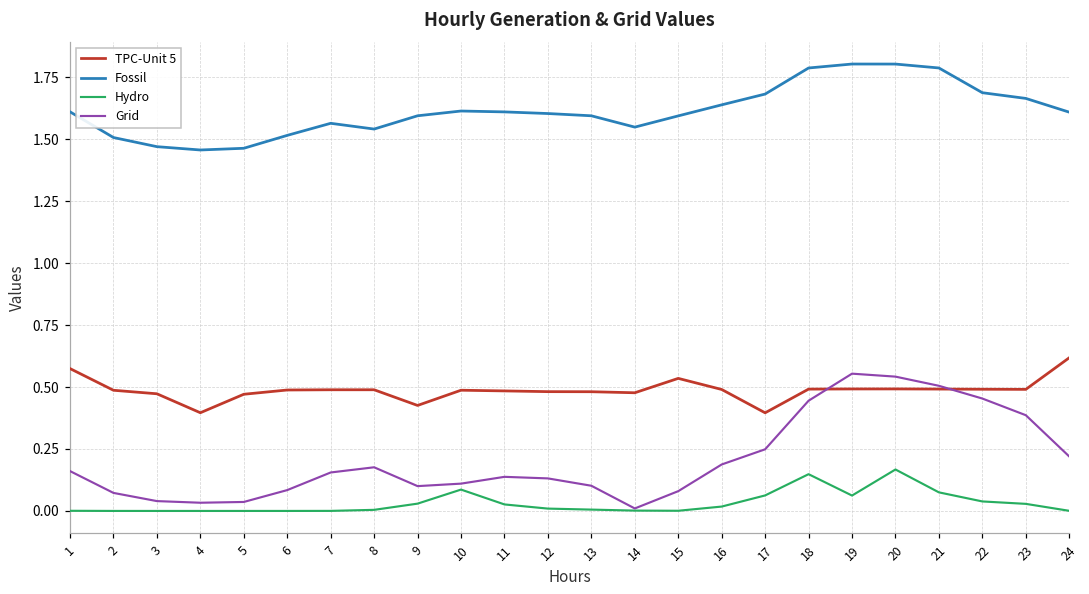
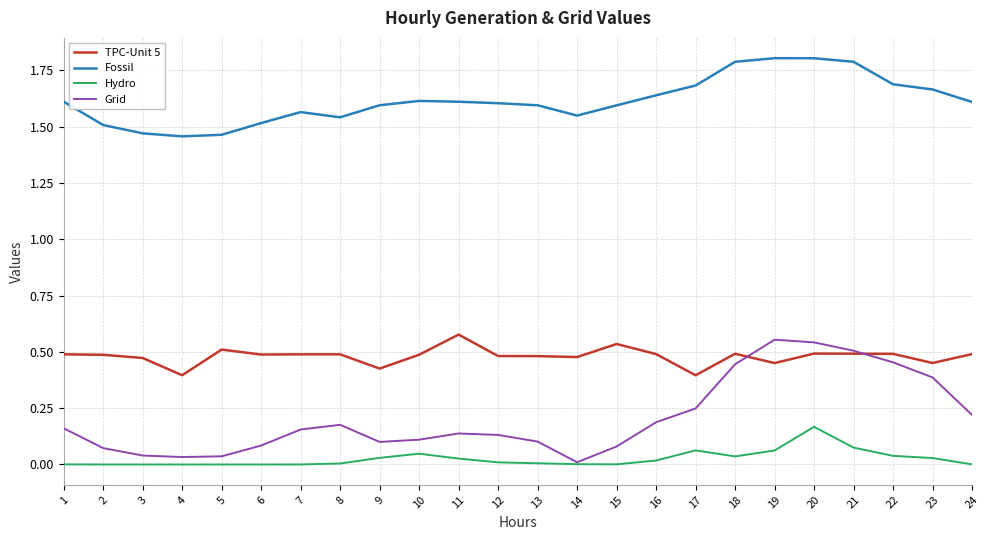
TPC-Unit 5, 1: 0.57 -> 0.49
TPC-Unit 5, 5: 0.47 -> 0.51
Hydro, 10: 0.09 -> 0.05
TPC-Unit 5, 11: 0.48 -> 0.58
Hydro, 18: 0.15 -> 0.04
TPC-Unit 5, 19: 0.49 -> 0.45
TPC-Unit 5, 23: 0.49 -> 0.45
TPC-Unit 5, 24: 0.62 -> 0.49
